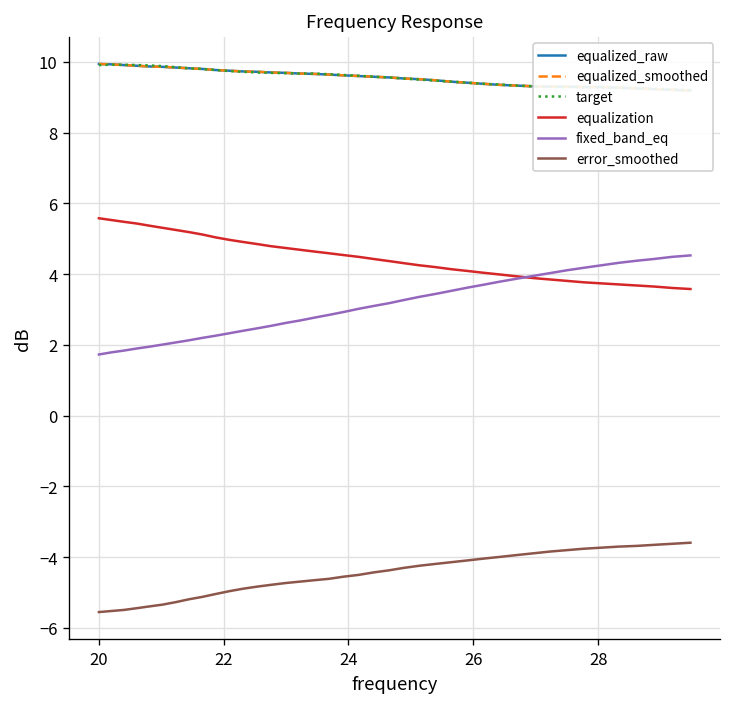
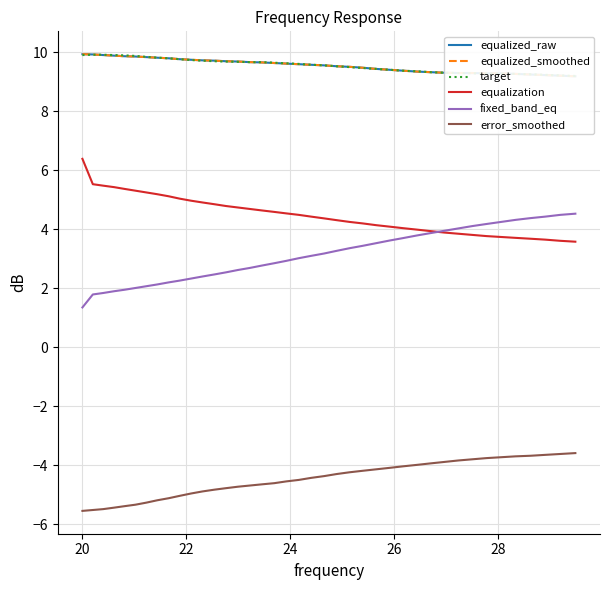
equalization, 20: 5.6 -> 6.4
fixed_band_eq, 20: 1.7 -> 1.4
